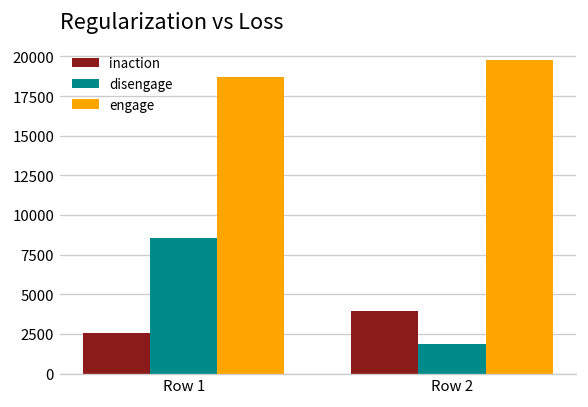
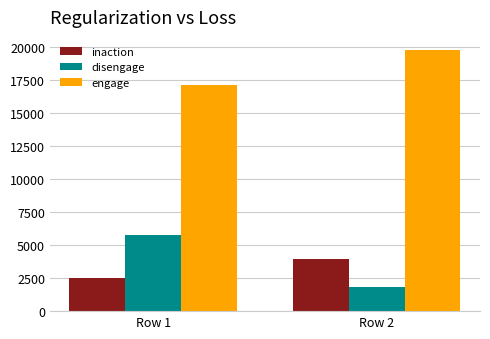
disengage, Row 1: 8500 -> 5800
engage, Row 1: 18700 -> 17100
